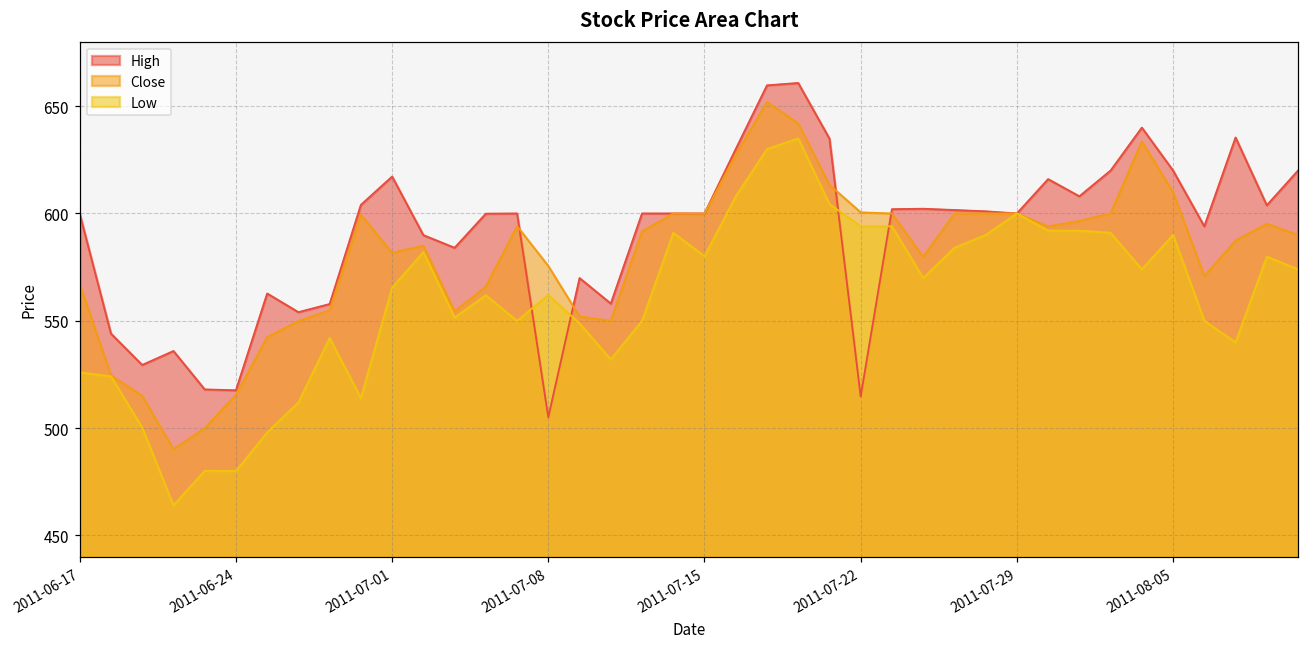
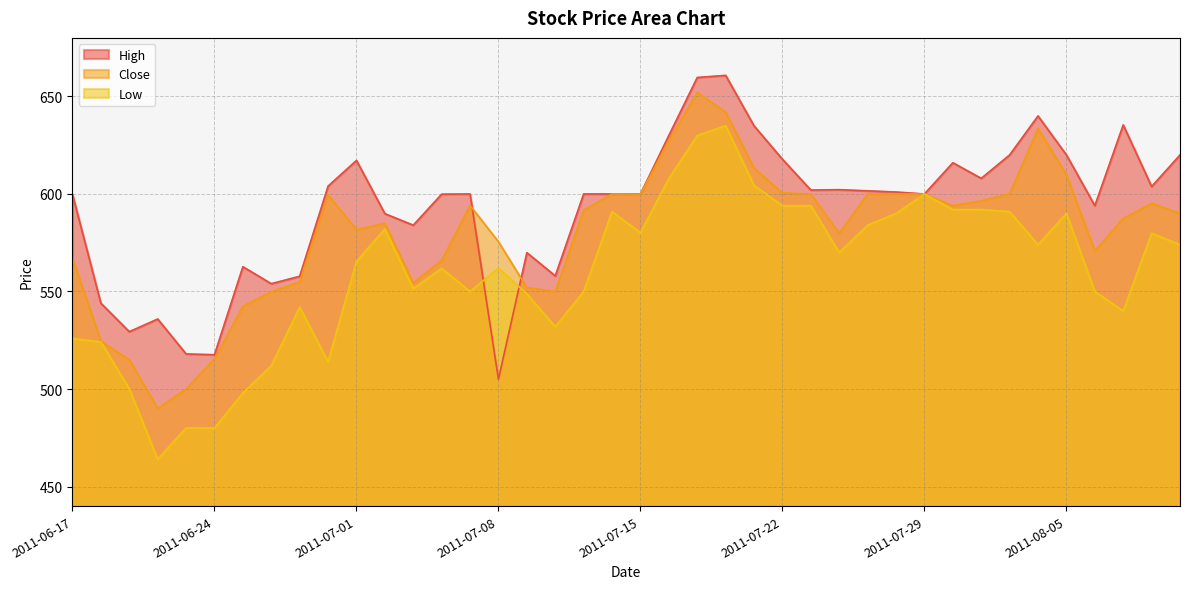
High, 2011-07-22: 515 -> 618
